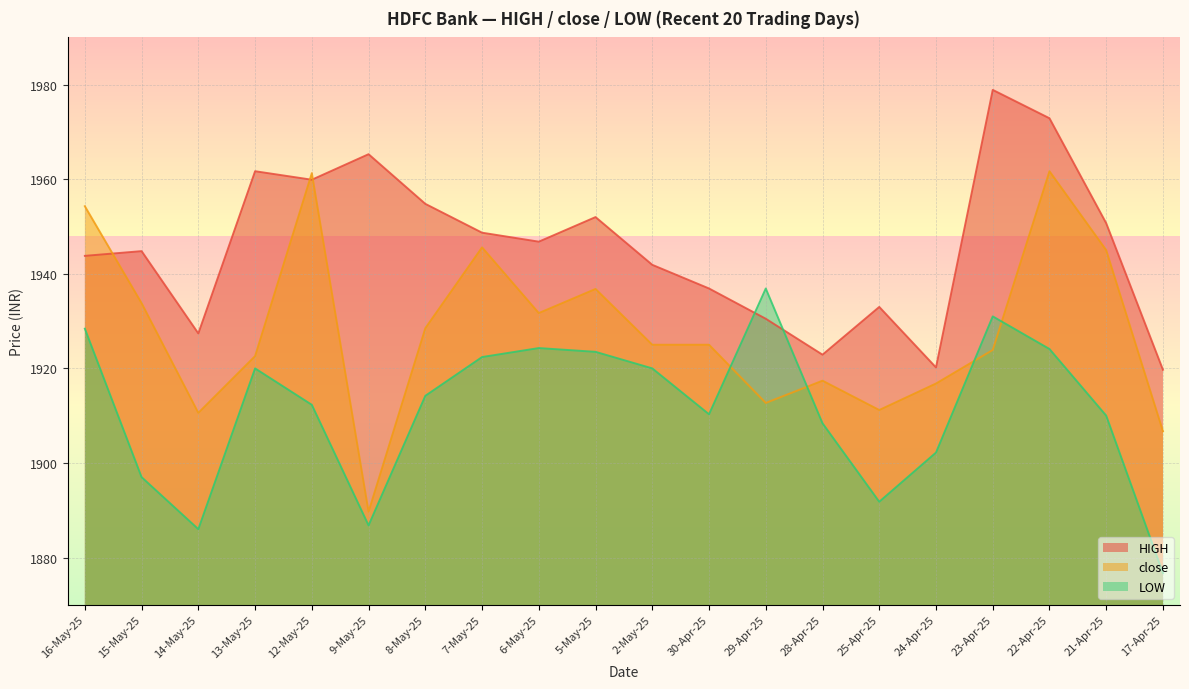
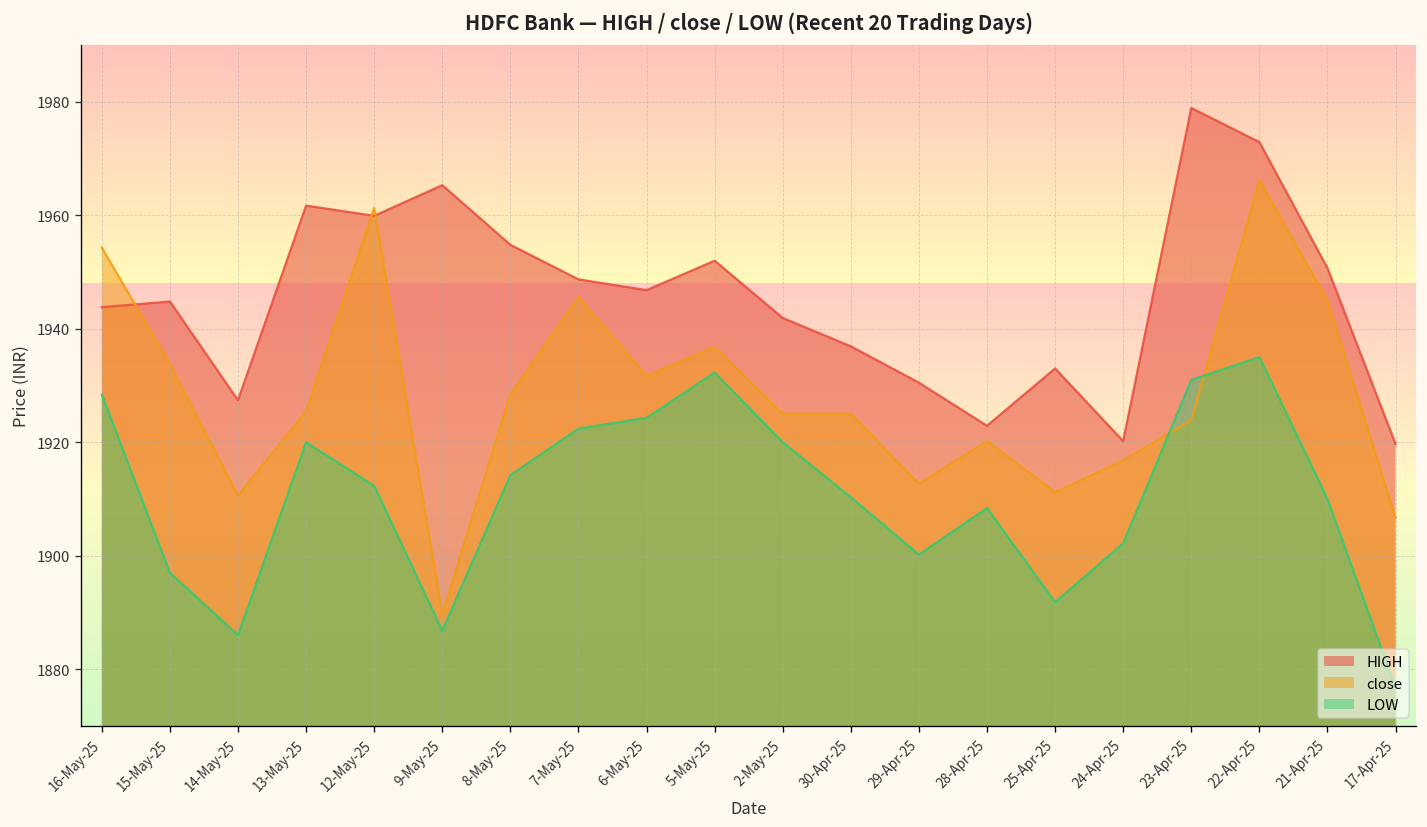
close, 13-May-25: 1923 -> 1926
LOW, 5-May-25: 1924 -> 1932
LOW, 29-Apr-25: 1937 -> 1900
close, 28-Apr-25: 1917 -> 1920
close, 22-Apr-25: 1962 -> 1966
LOW, 22-Apr-25: 1924 -> 1935
